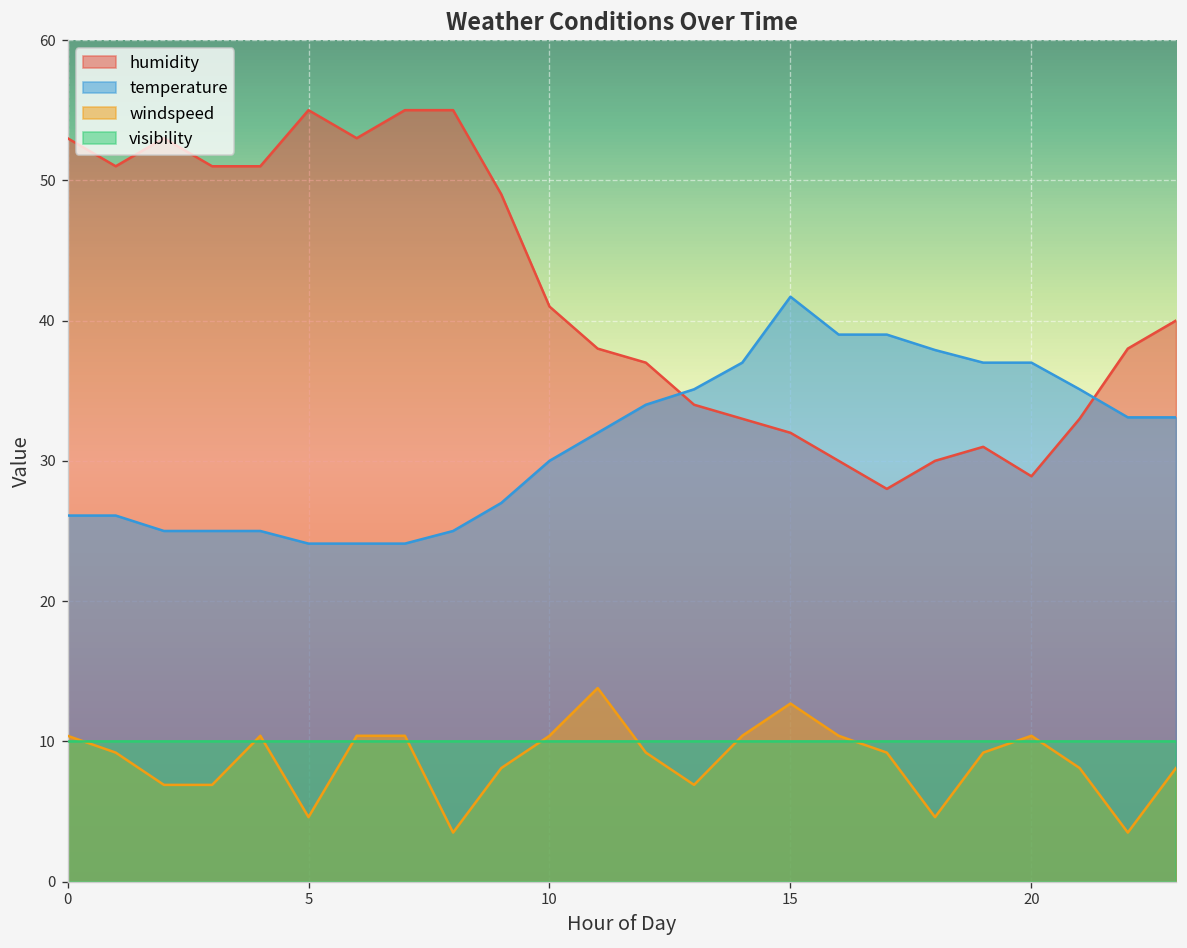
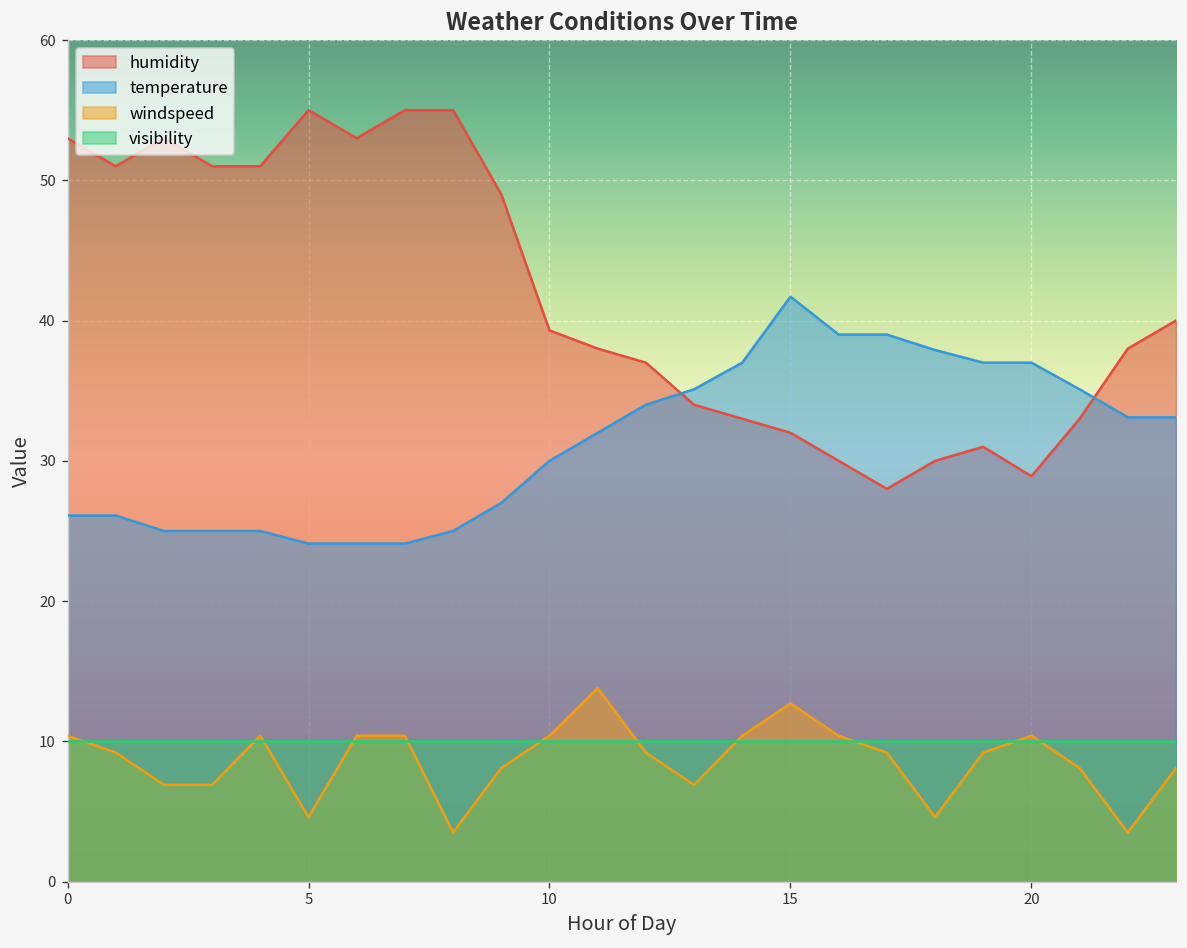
humidity, 10: 41.0 -> 39.3
